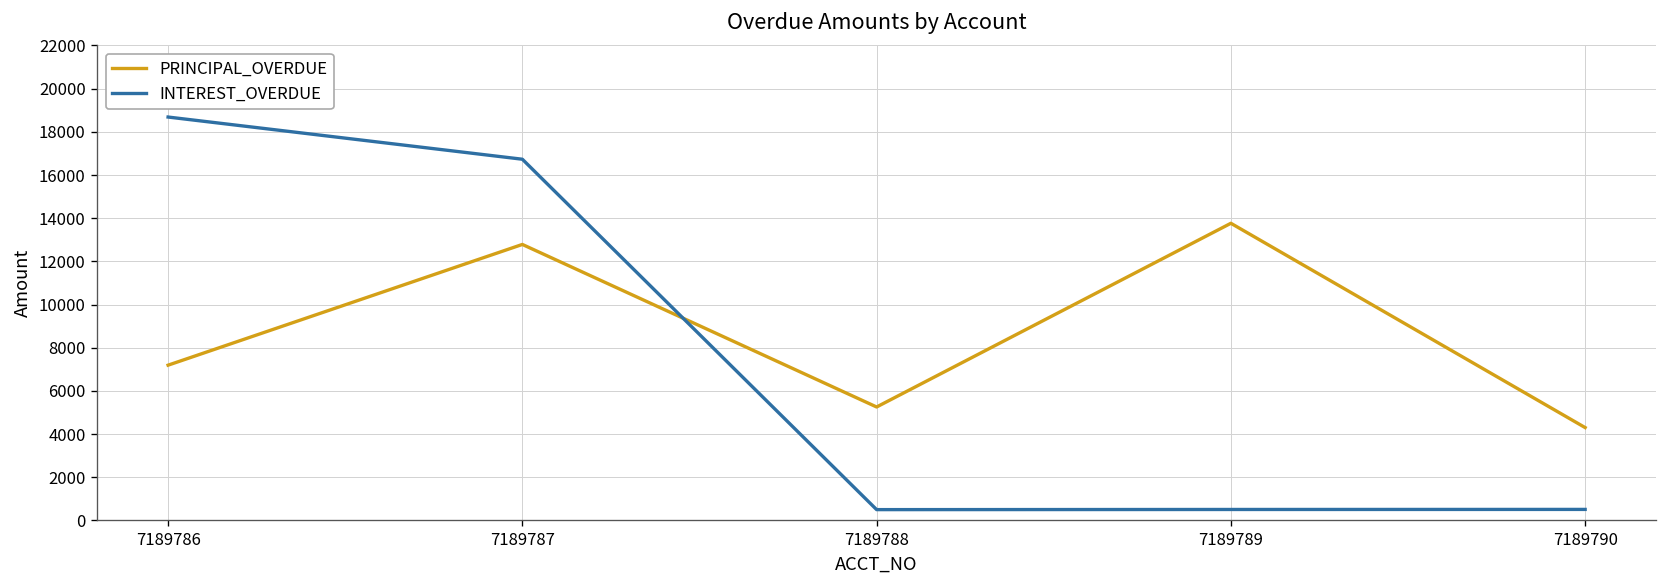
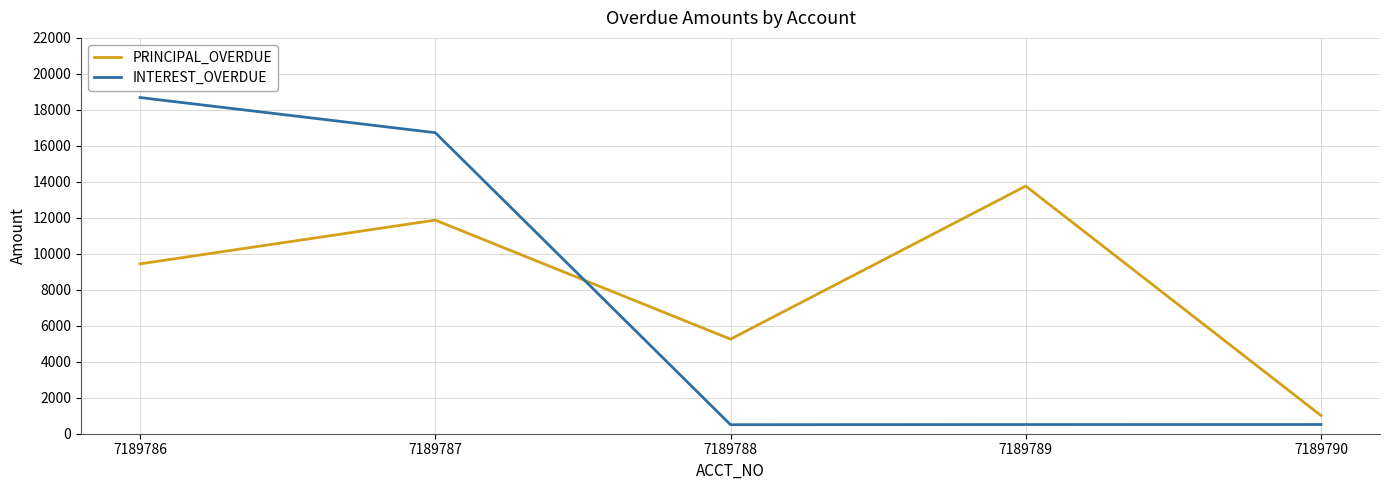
PRINCIPAL_OVERDUE, 7189786: 7200 -> 9400
PRINCIPAL_OVERDUE, 7189787: 12800 -> 11900
PRINCIPAL_OVERDUE, 7189790: 4300 -> 1000
